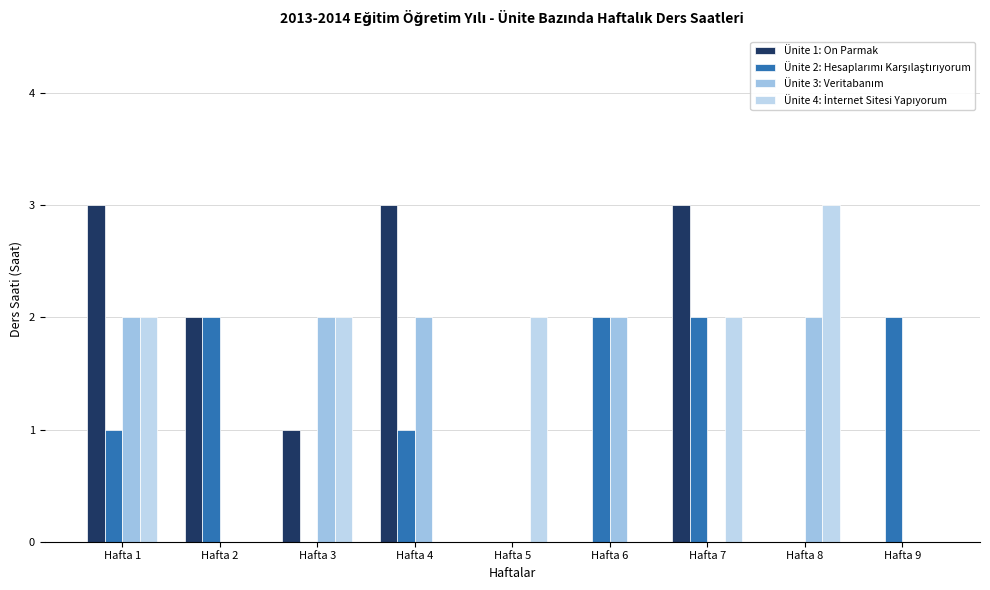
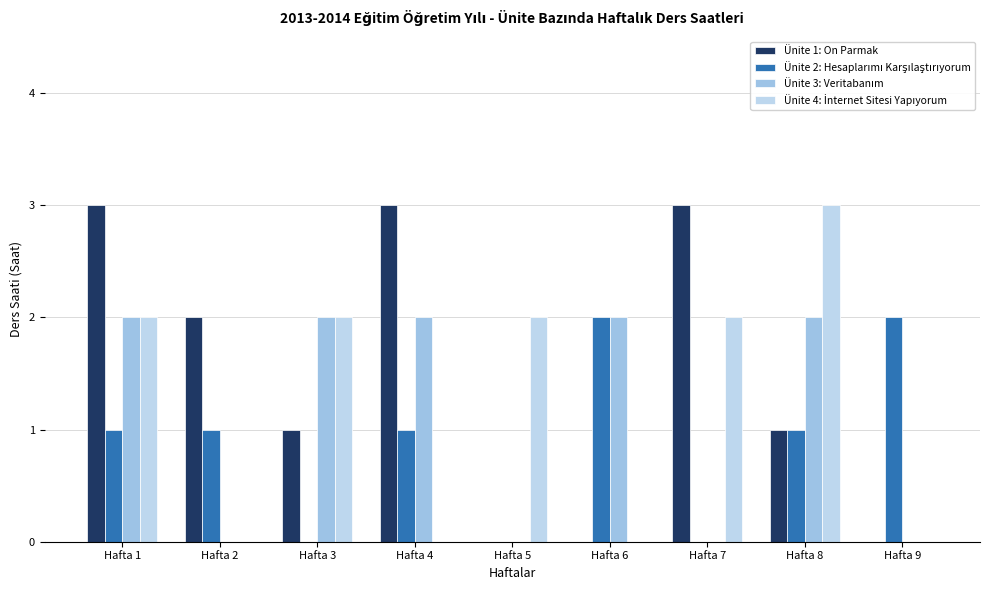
Ünite 2: Hesaplarımı Karşılaştırıyorum, Hafta 2: 2 -> 1
Ünite 2: Hesaplarımı Karşılaştırıyorum, Hafta 7: 2 -> 0
Ünite 1: On Parmak, Hafta 8: 0 -> 1
Ünite 2: Hesaplarımı Karşılaştırıyorum, Hafta 8: 0 -> 1
